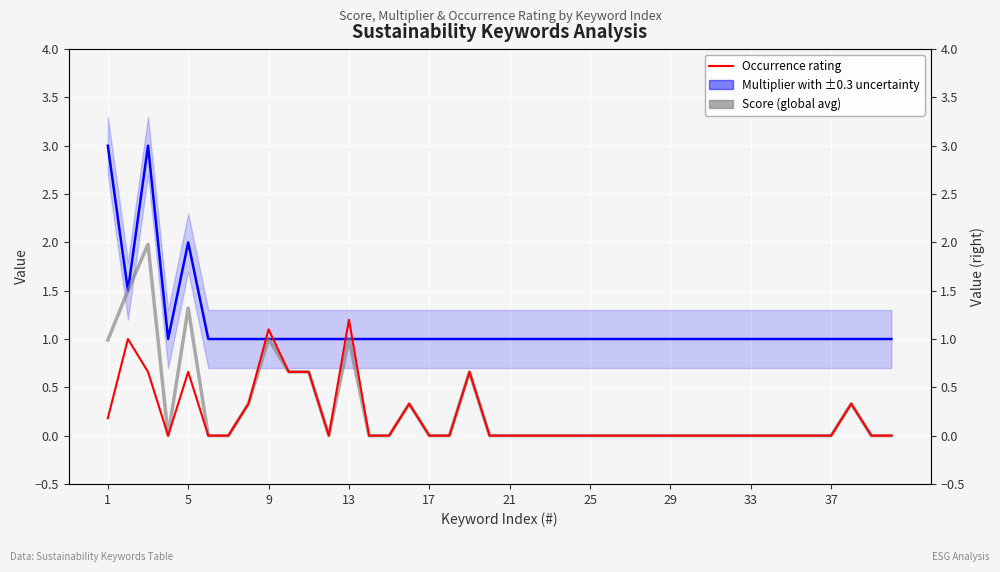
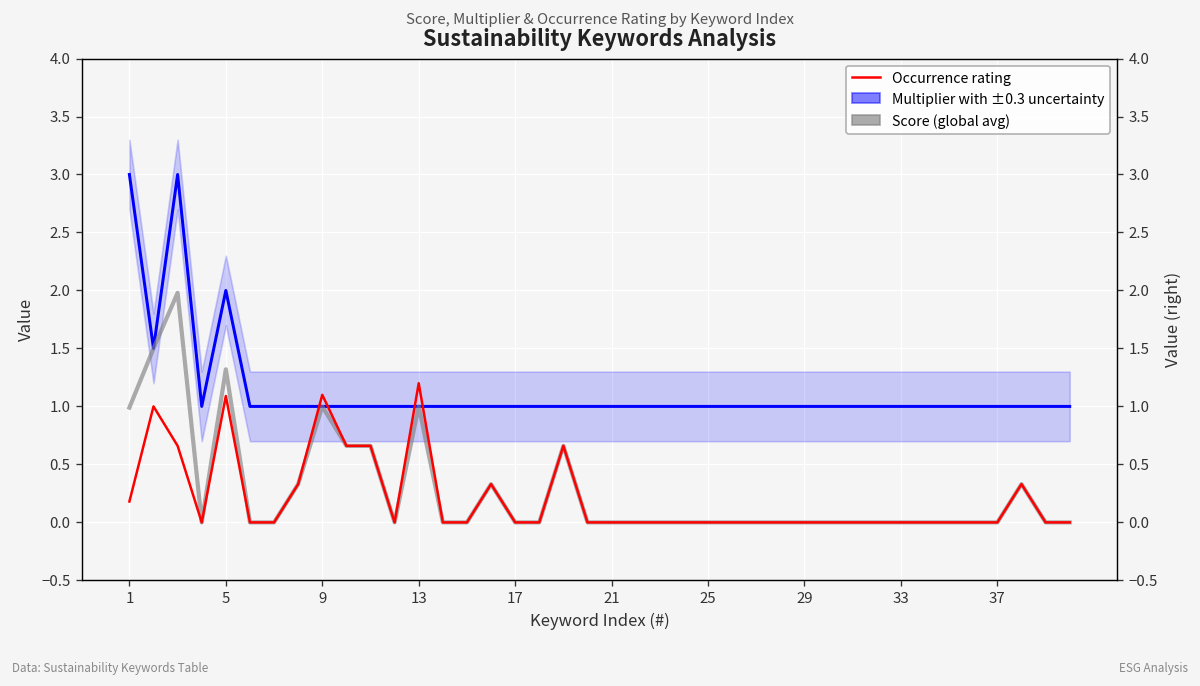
Occurrence rating, 5: 0.7 -> 1.1
